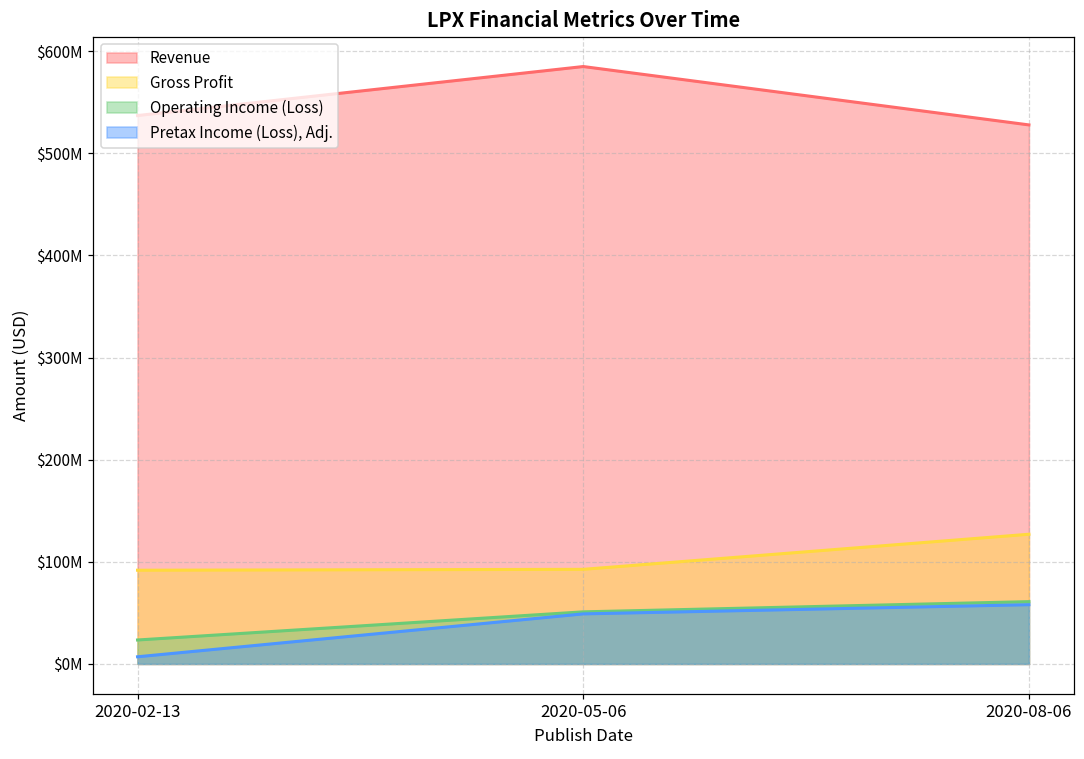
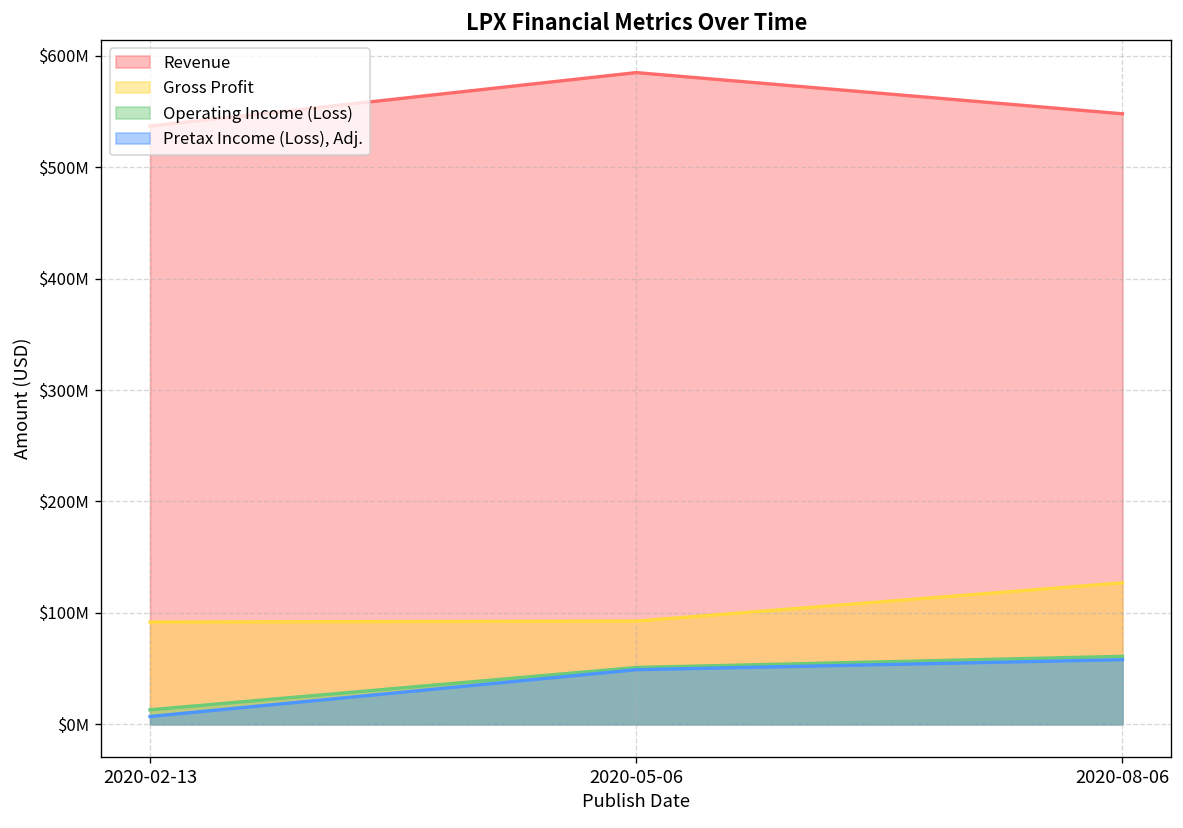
Operating Income (Loss), 2020-02-13: $20000000 -> $10000000
Revenue, 2020-08-06: $530000000 -> $550000000
